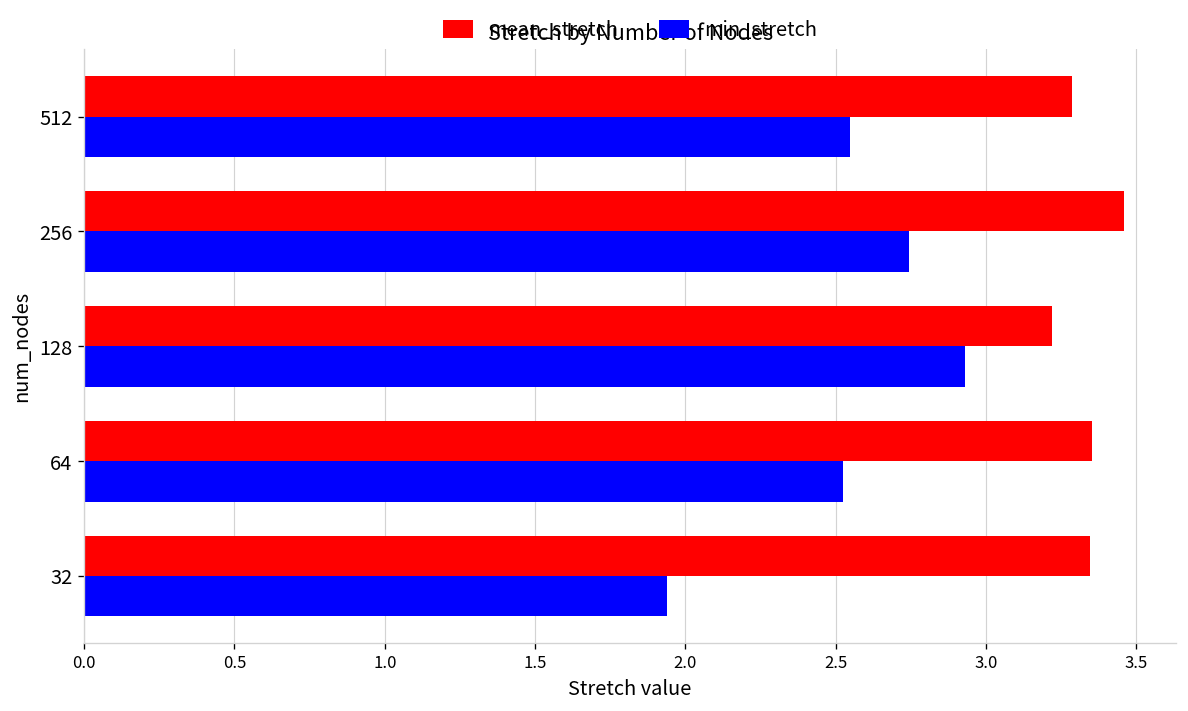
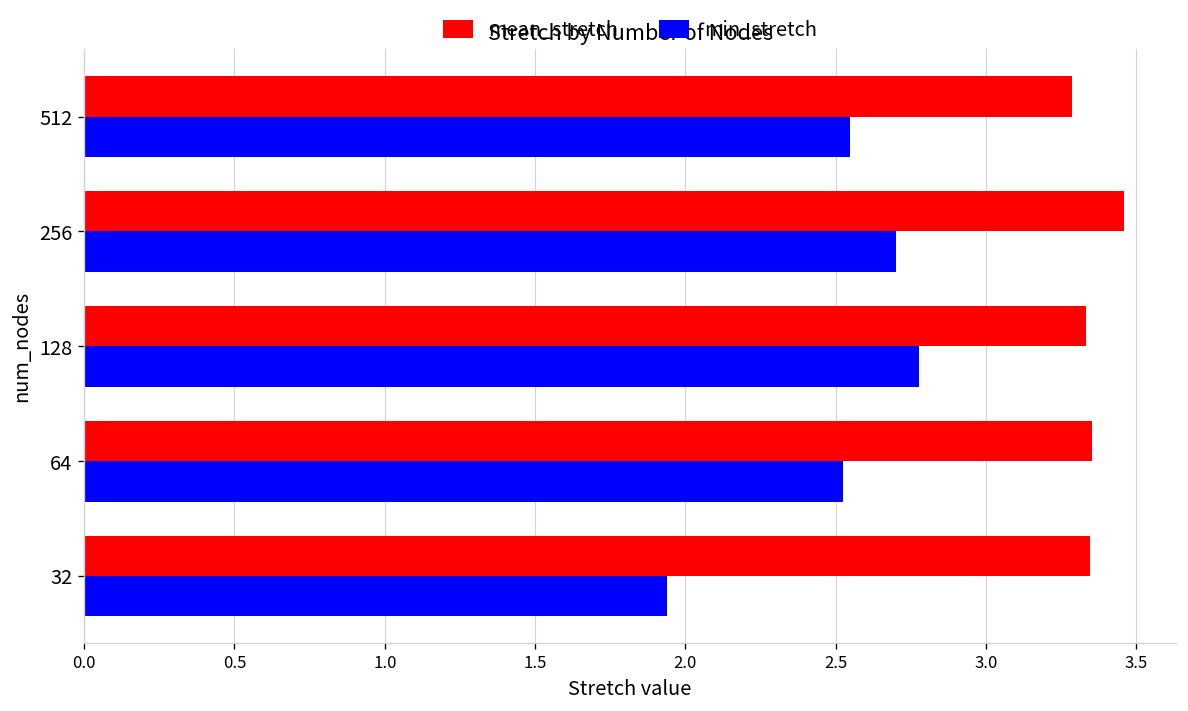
min_stretch, 256: 2.75 -> 2.70
mean_stretch, 128: 3.22 -> 3.33
min_stretch, 128: 2.93 -> 2.78
